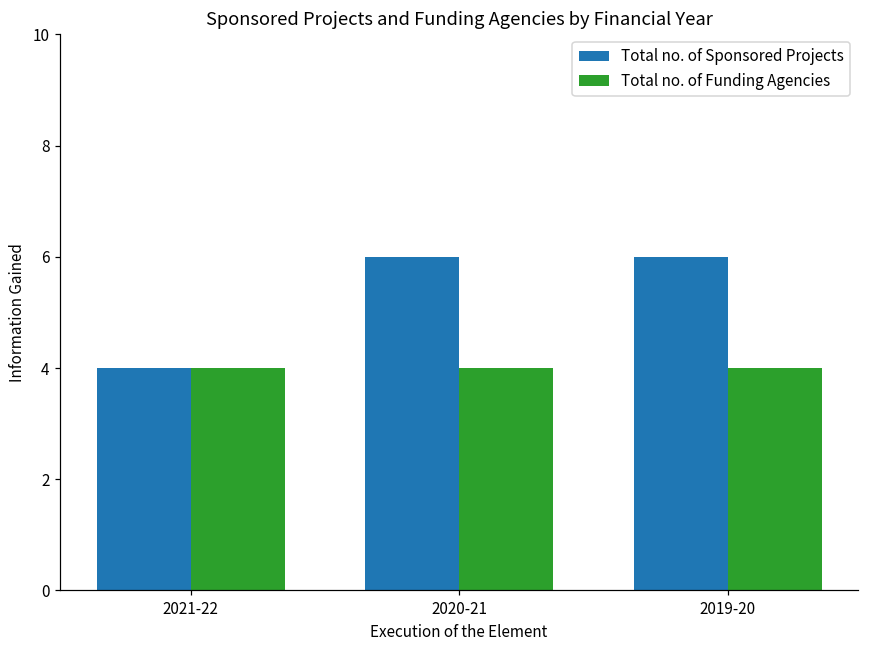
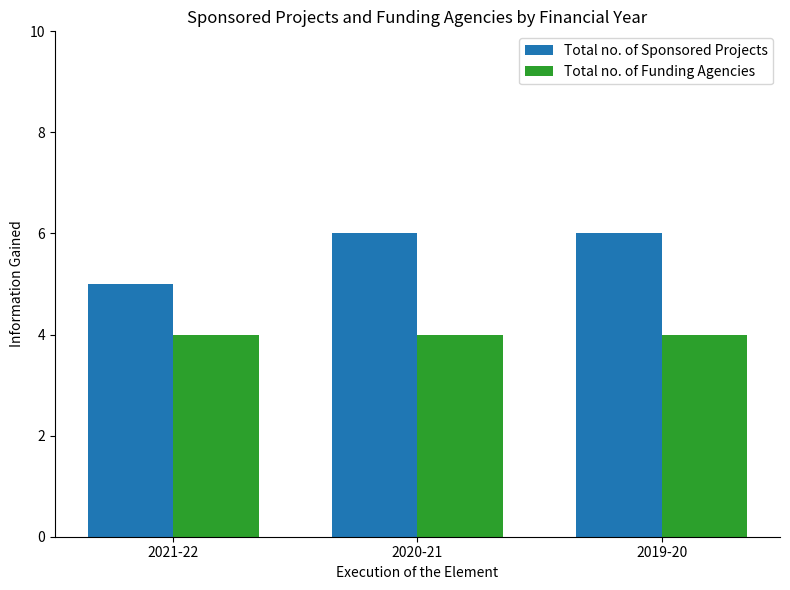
Total no. of Sponsored Projects, 2021-22: 4 -> 5
